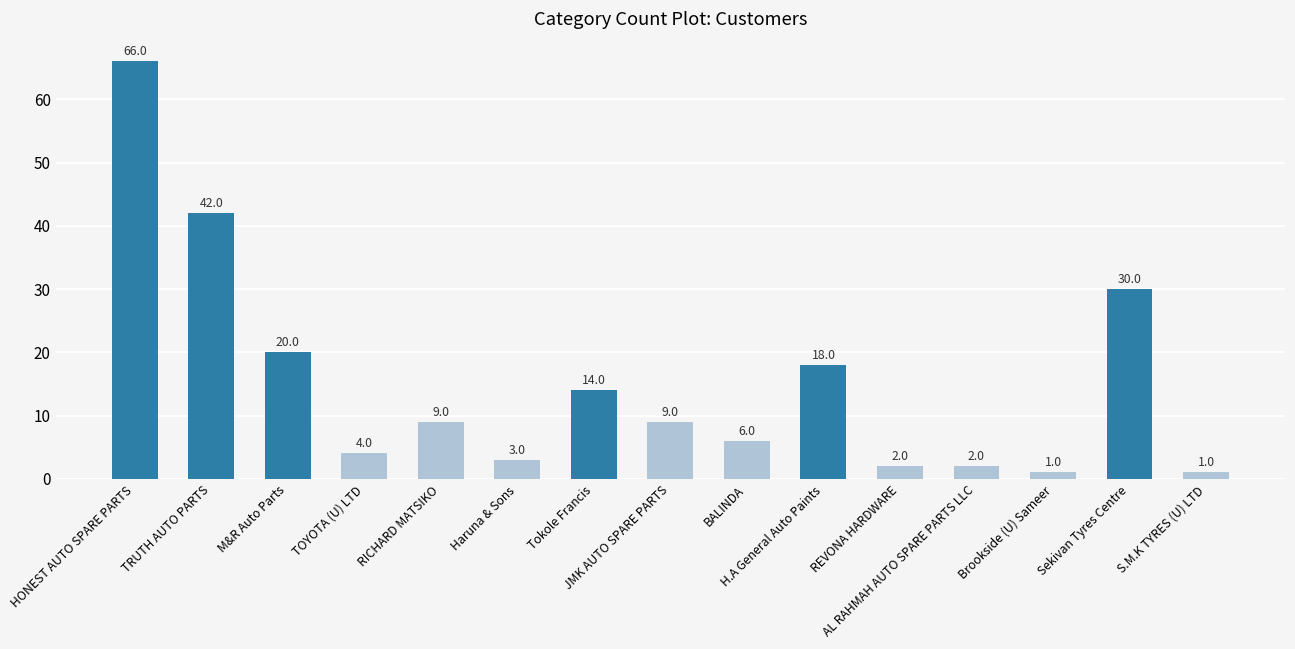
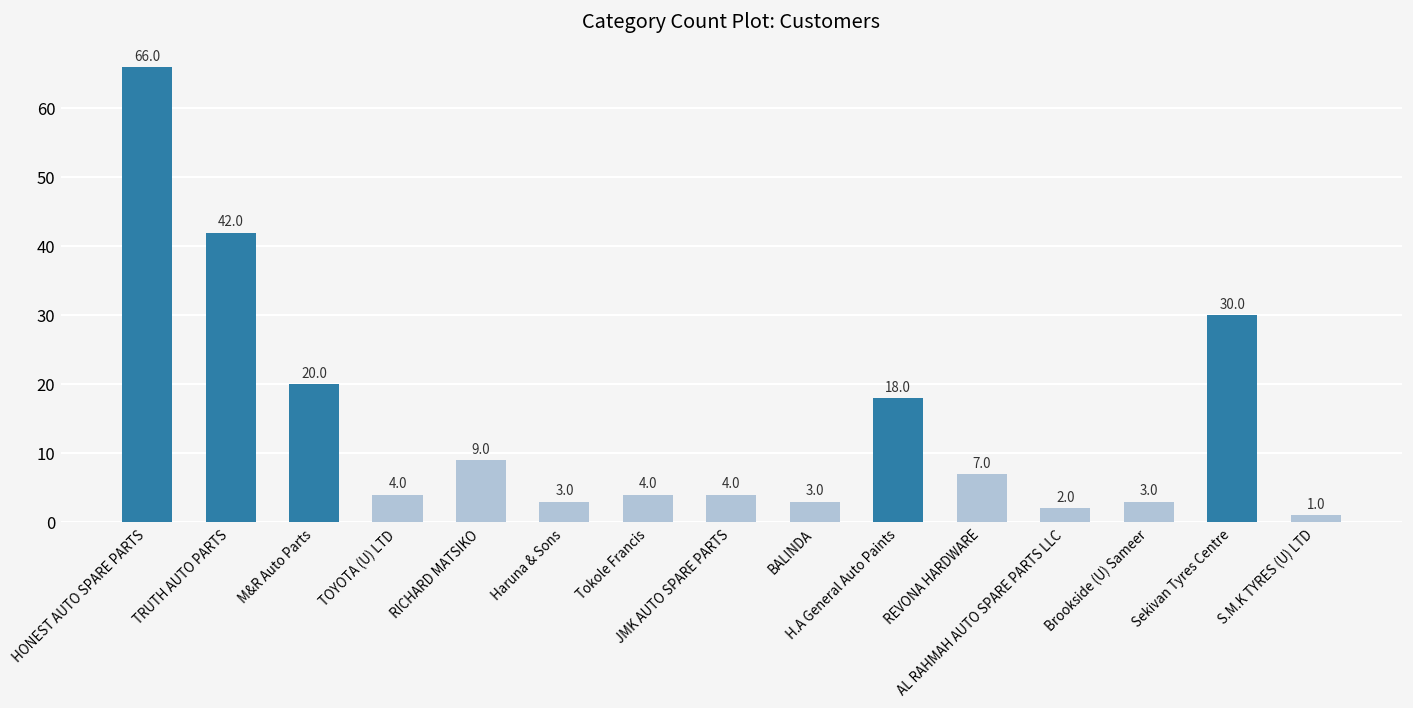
Tokole Francis: 14.0 -> 4.0
JMK AUTO SPARE PARTS: 9.0 -> 4.0
BALINDA: 6.0 -> 3.0
REVONA HARDWARE: 2.0 -> 7.0
Brookside (U) Sameer: 1.0 -> 3.0
